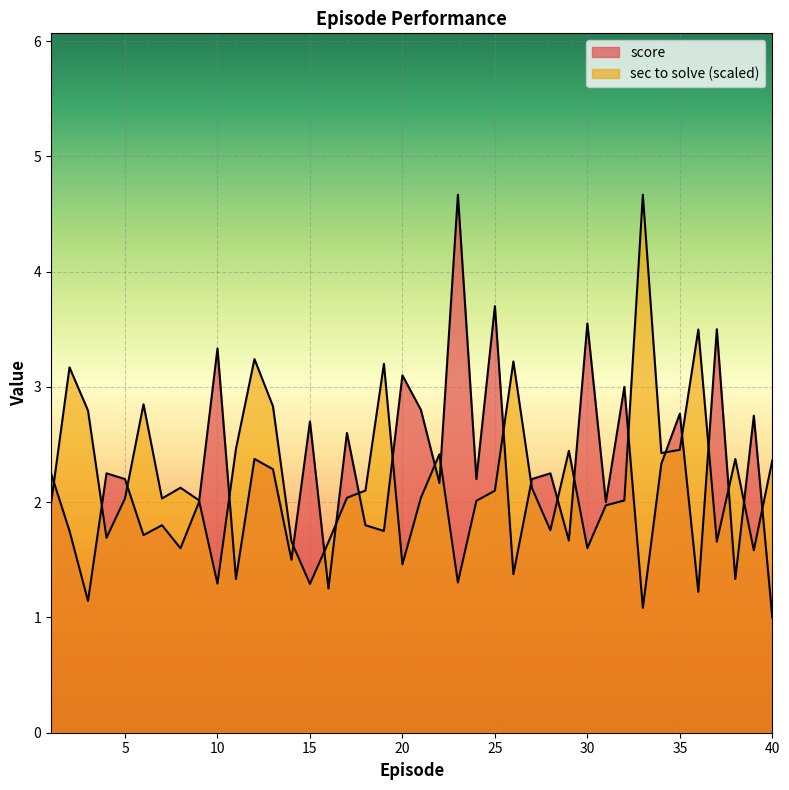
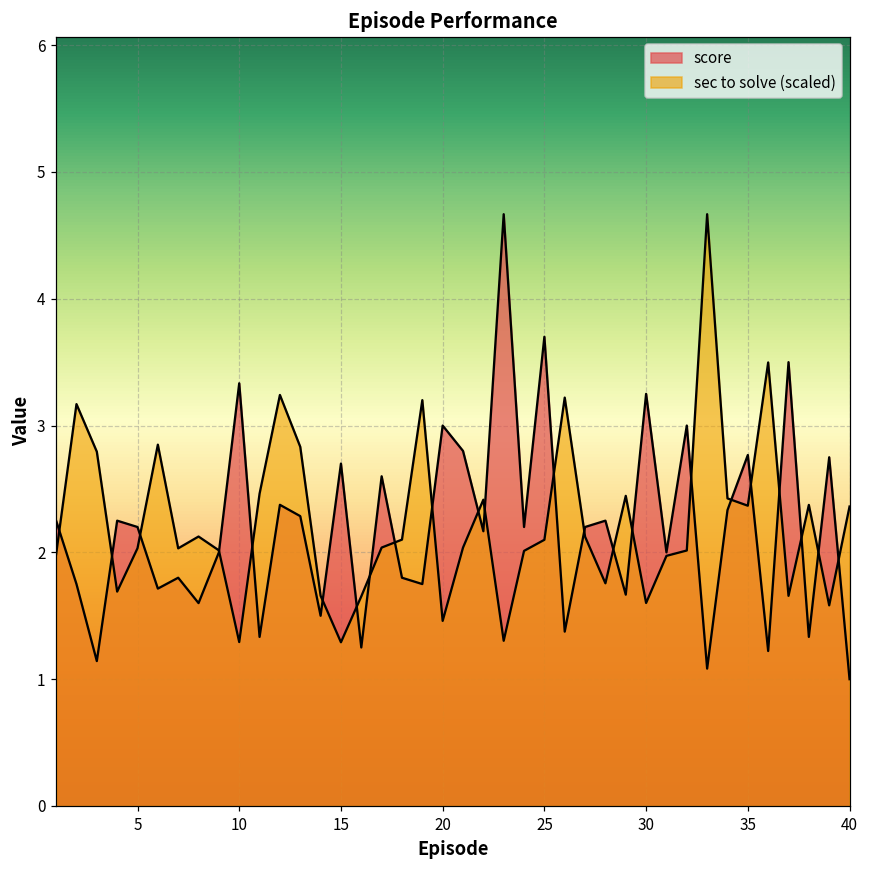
score, 20: 3.1 -> 3.0
score, 30: 3.55 -> 3.25
sec to solve (scaled), 35: 2.45 -> 2.37
